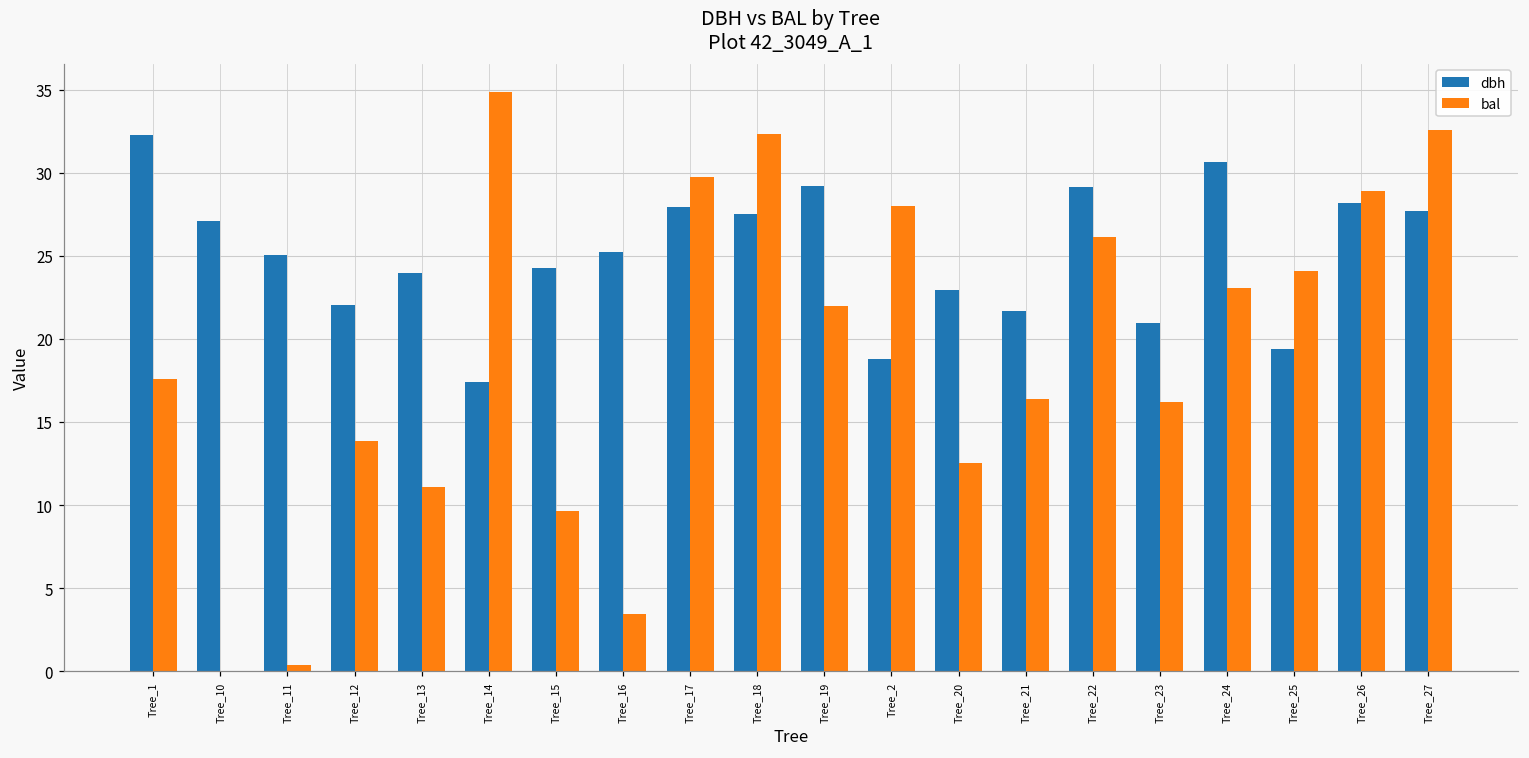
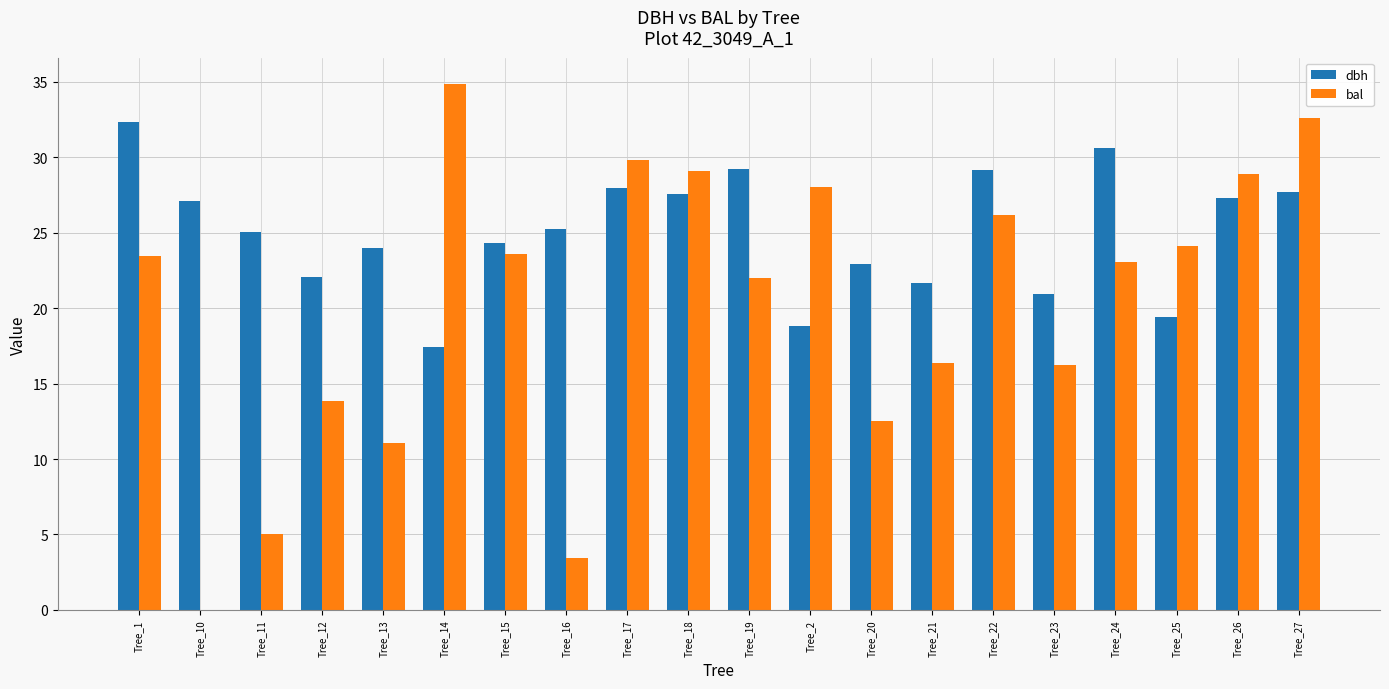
bal, Tree_1: 17.6 -> 23.4
bal, Tree_11: 0.4 -> 5.0
bal, Tree_15: 9.6 -> 23.6
bal, Tree_18: 32.4 -> 29.1
dbh, Tree_26: 28.2 -> 27.3
